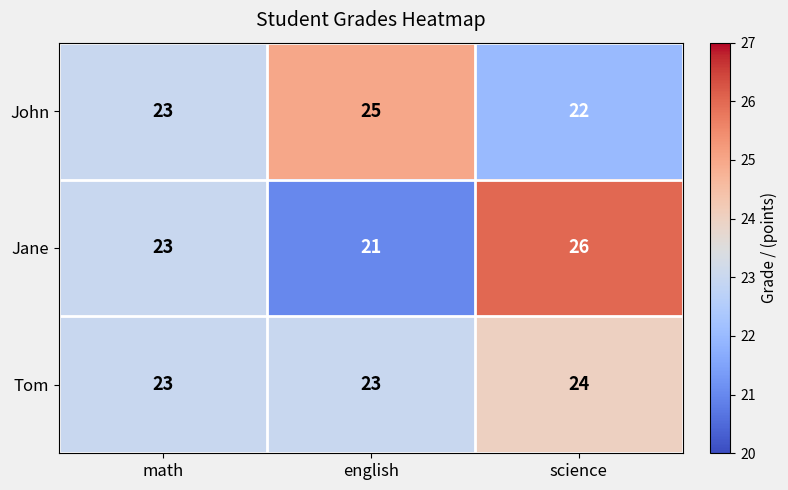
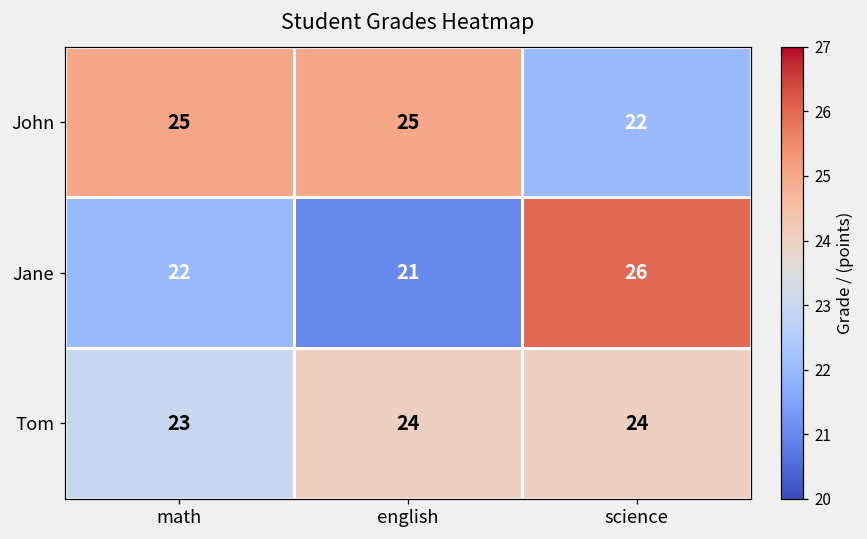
John, math: 23 -> 25
Jane, math: 23 -> 22
Tom, english: 23 -> 24
